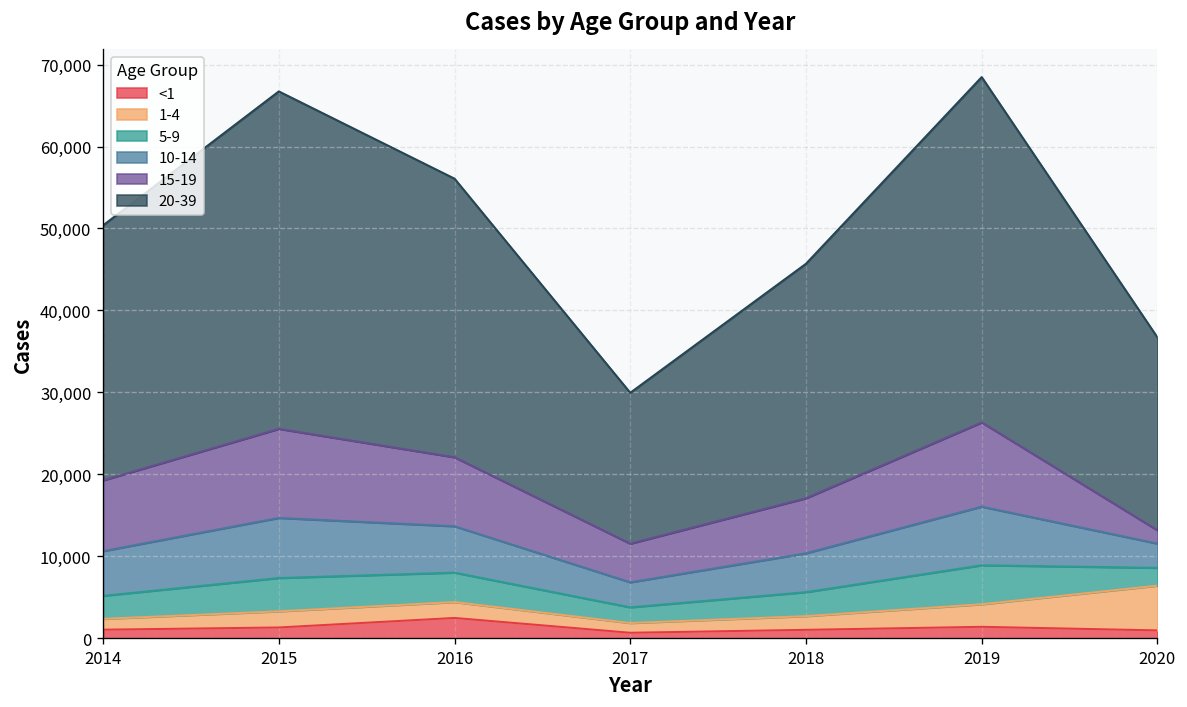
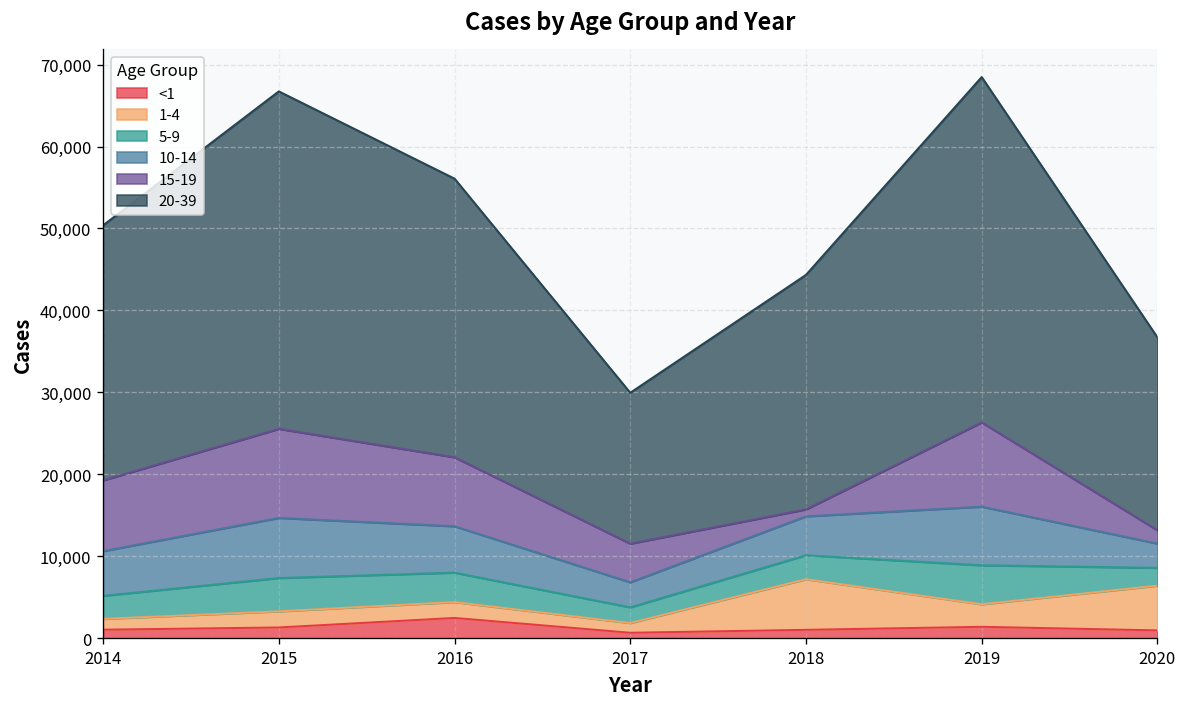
1-4, 2018: 2,000 -> 6,000
15-19, 2018: 7,000 -> 1,000
